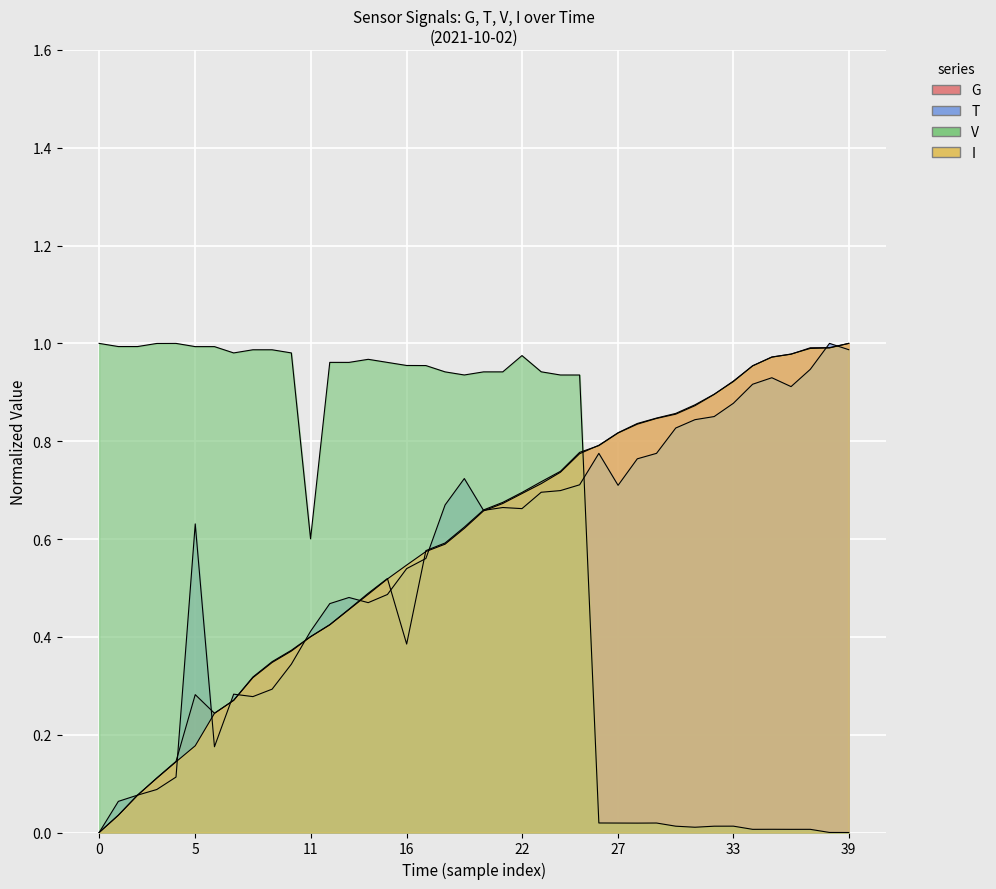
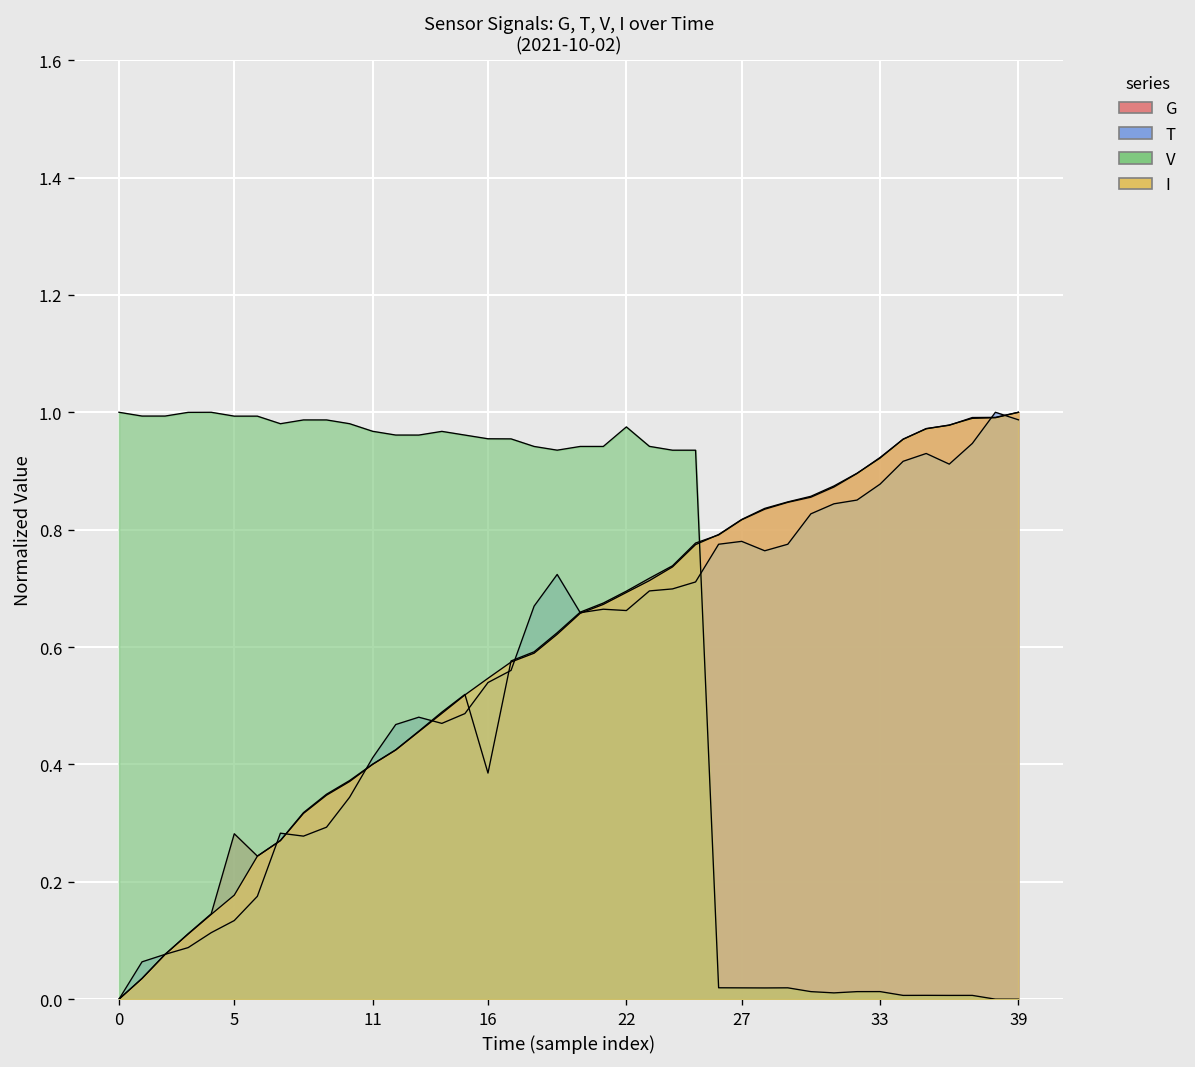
T, 5: 0.63 -> 0.13
V, 11: 0.60 -> 0.97
T, 27: 0.71 -> 0.78
